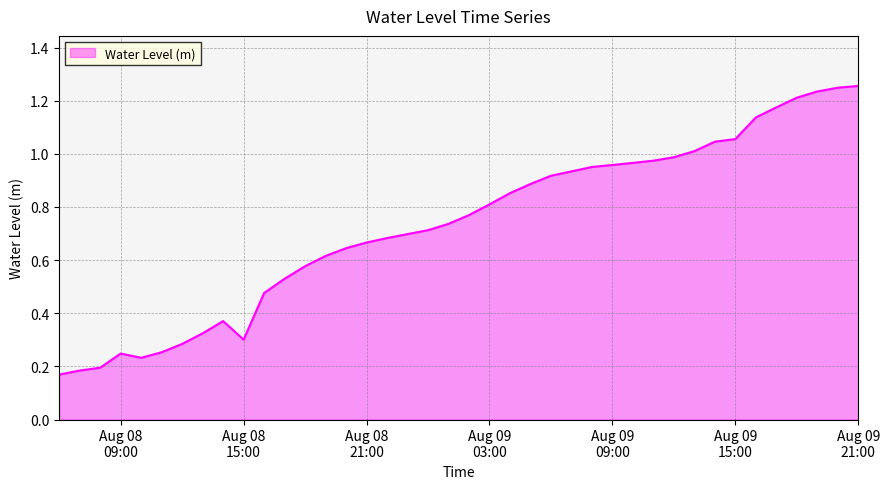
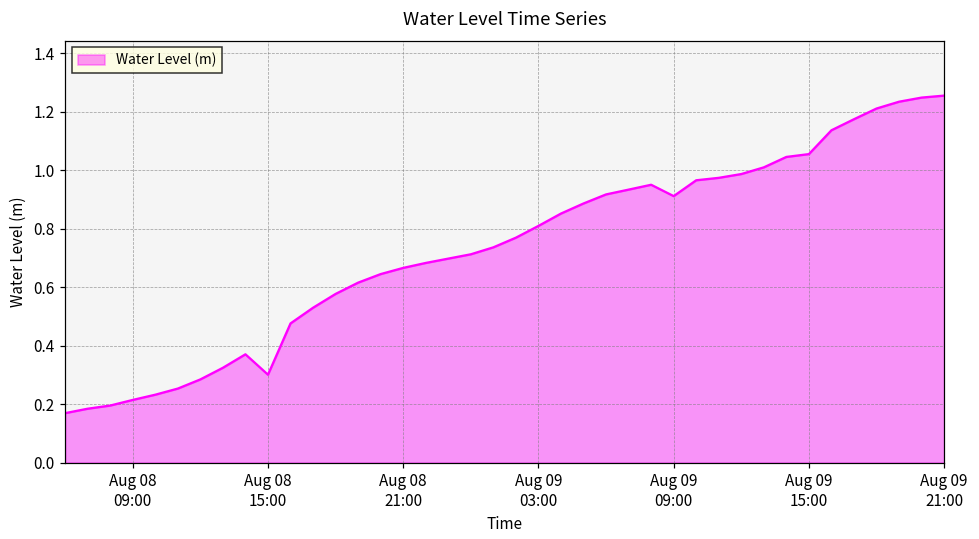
Aug 08 09:00: 0.25 -> 0.21
Aug 09 09:00: 0.96 -> 0.91
